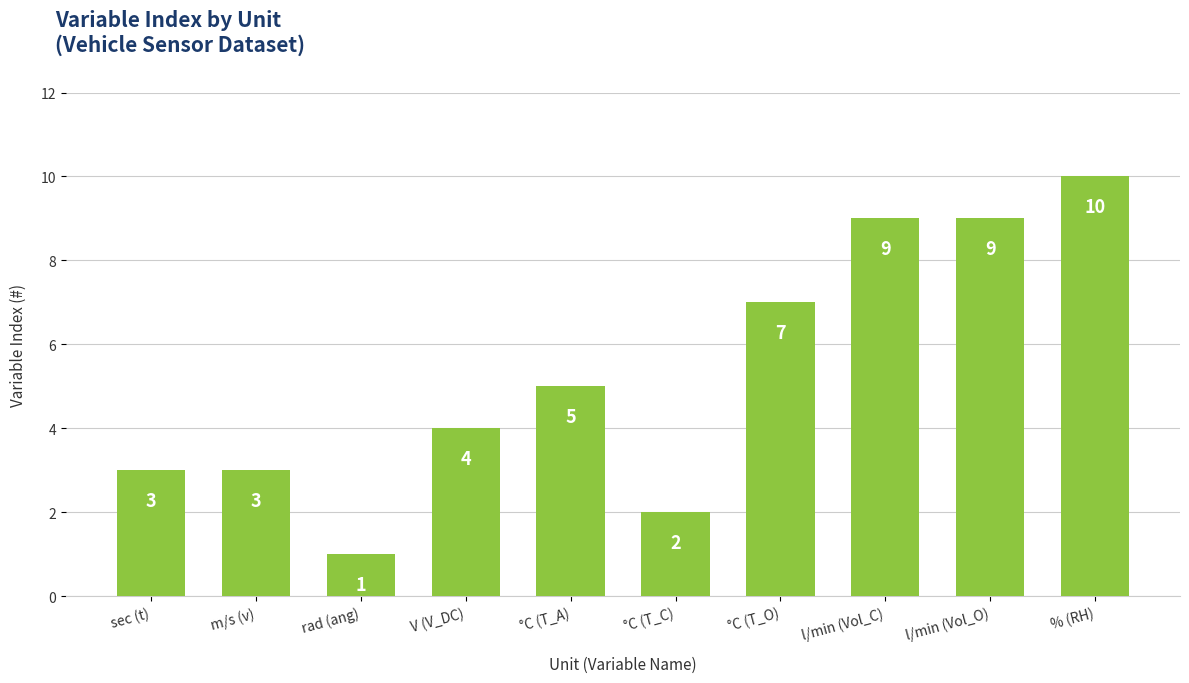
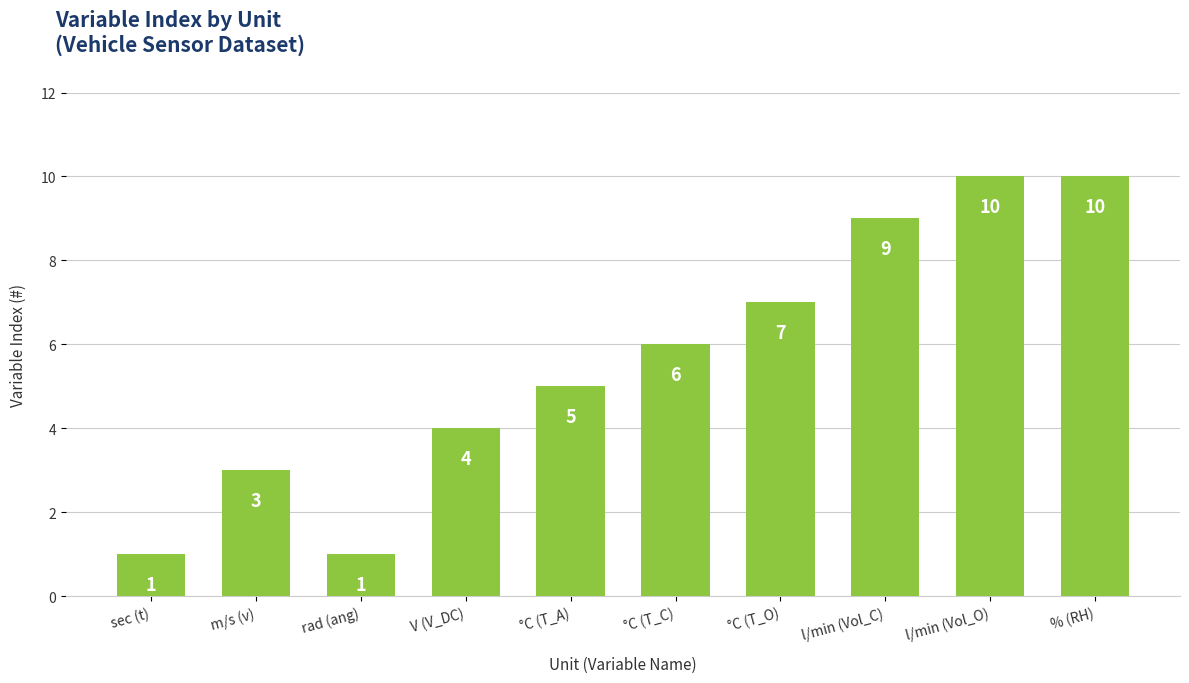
sec (t): 3 -> 1
°C (T_C): 2 -> 6
l/min (Vol_O): 9 -> 10
